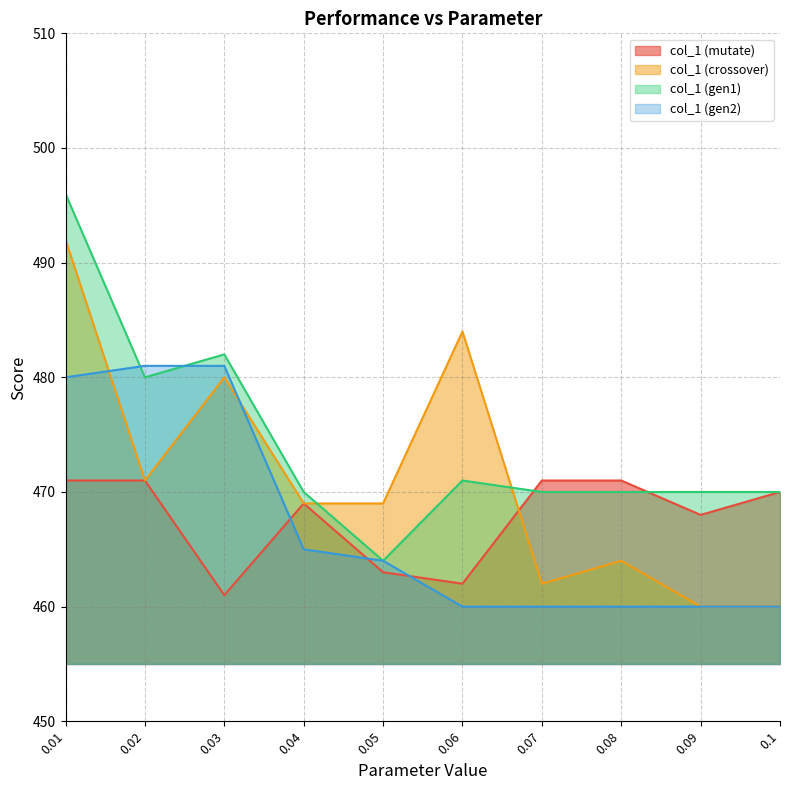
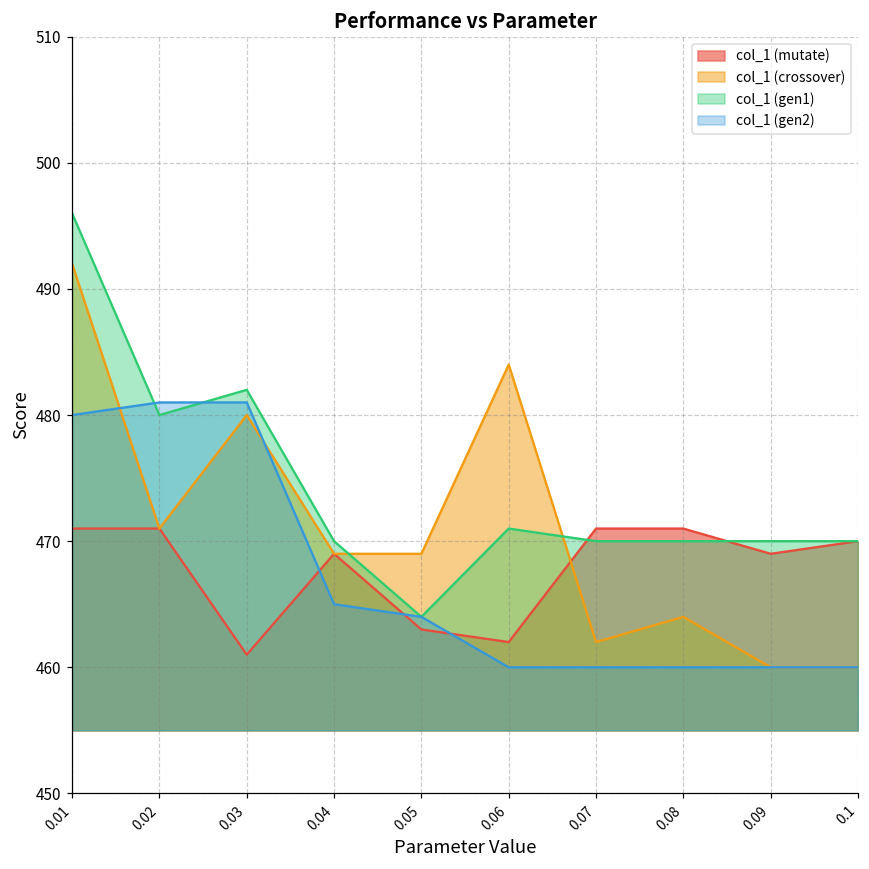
col_1 (mutate), 0.09: 468 -> 469
